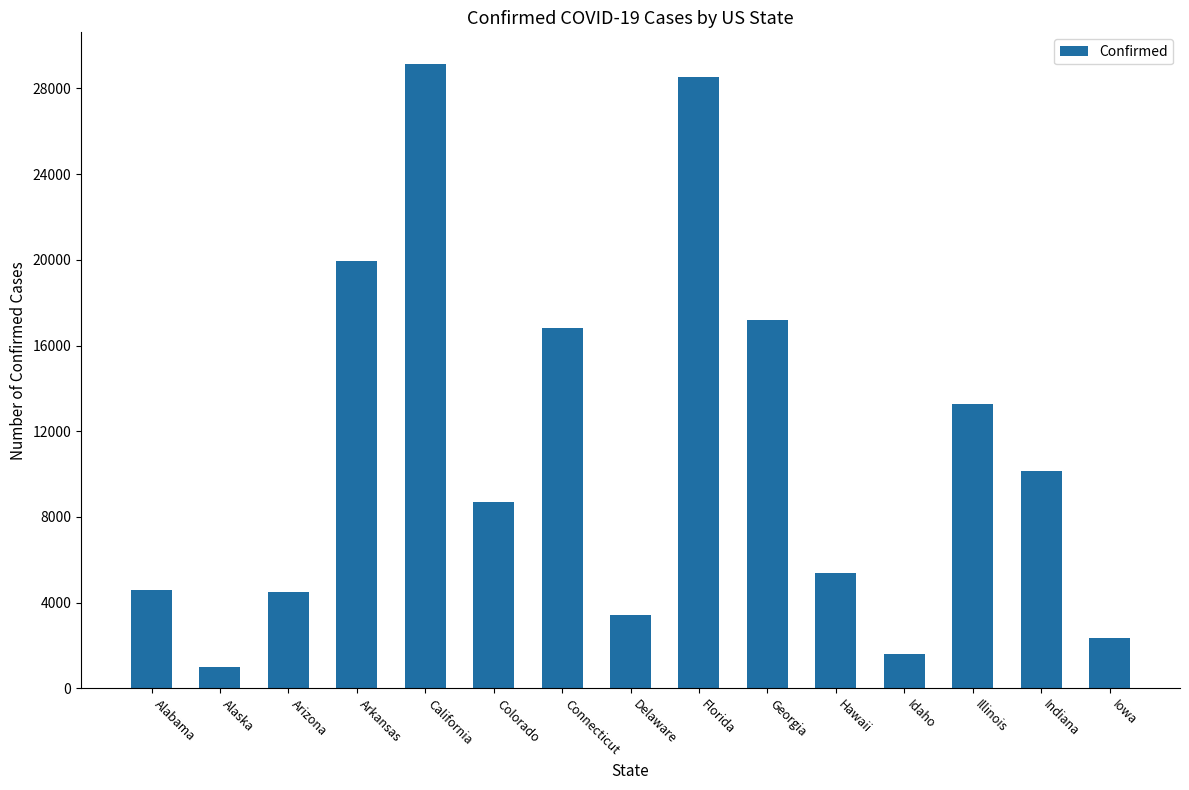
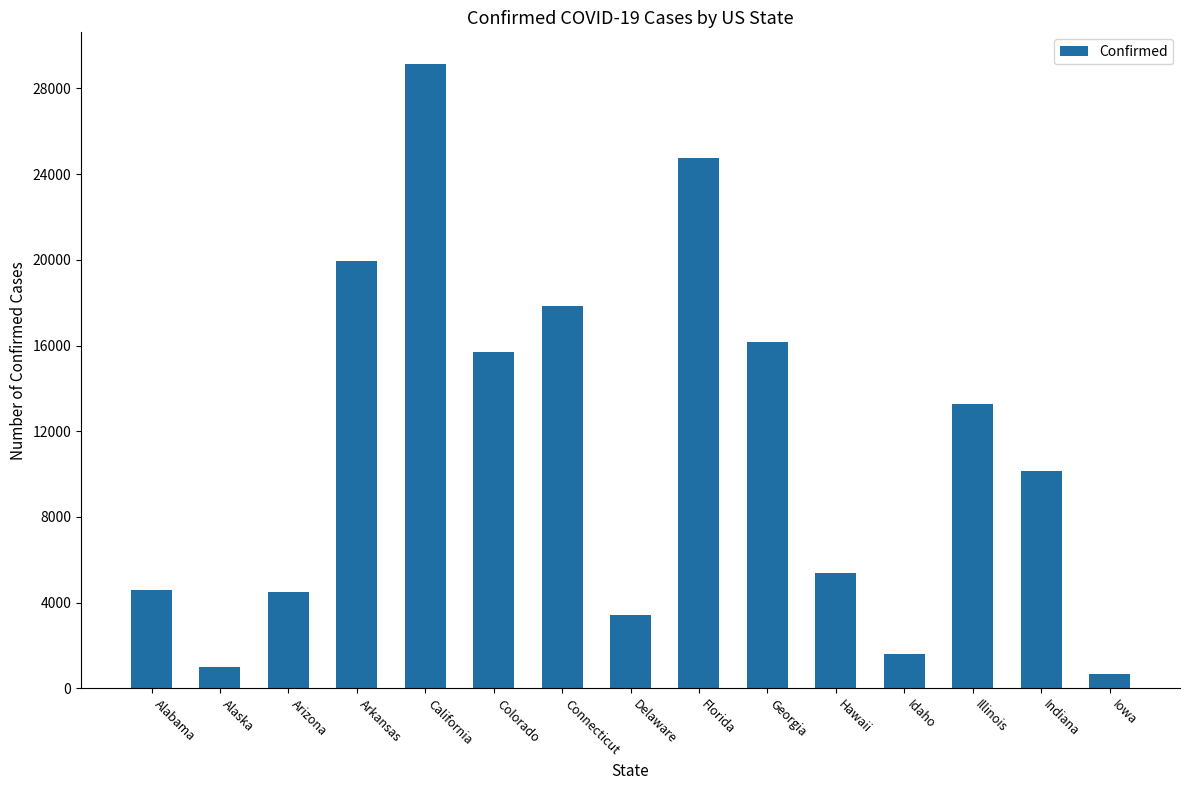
Colorado: 8700 -> 15700
Connecticut: 16800 -> 17900
Florida: 28600 -> 24800
Georgia: 17200 -> 16200
Iowa: 2300 -> 700
